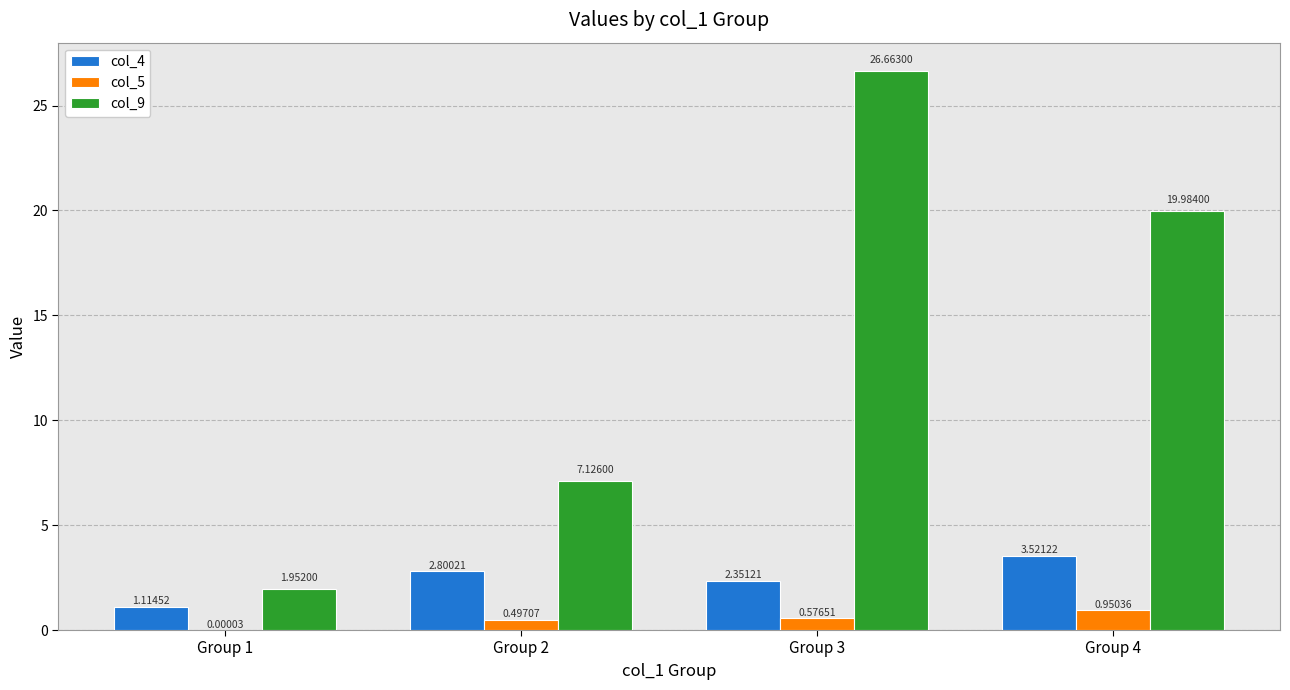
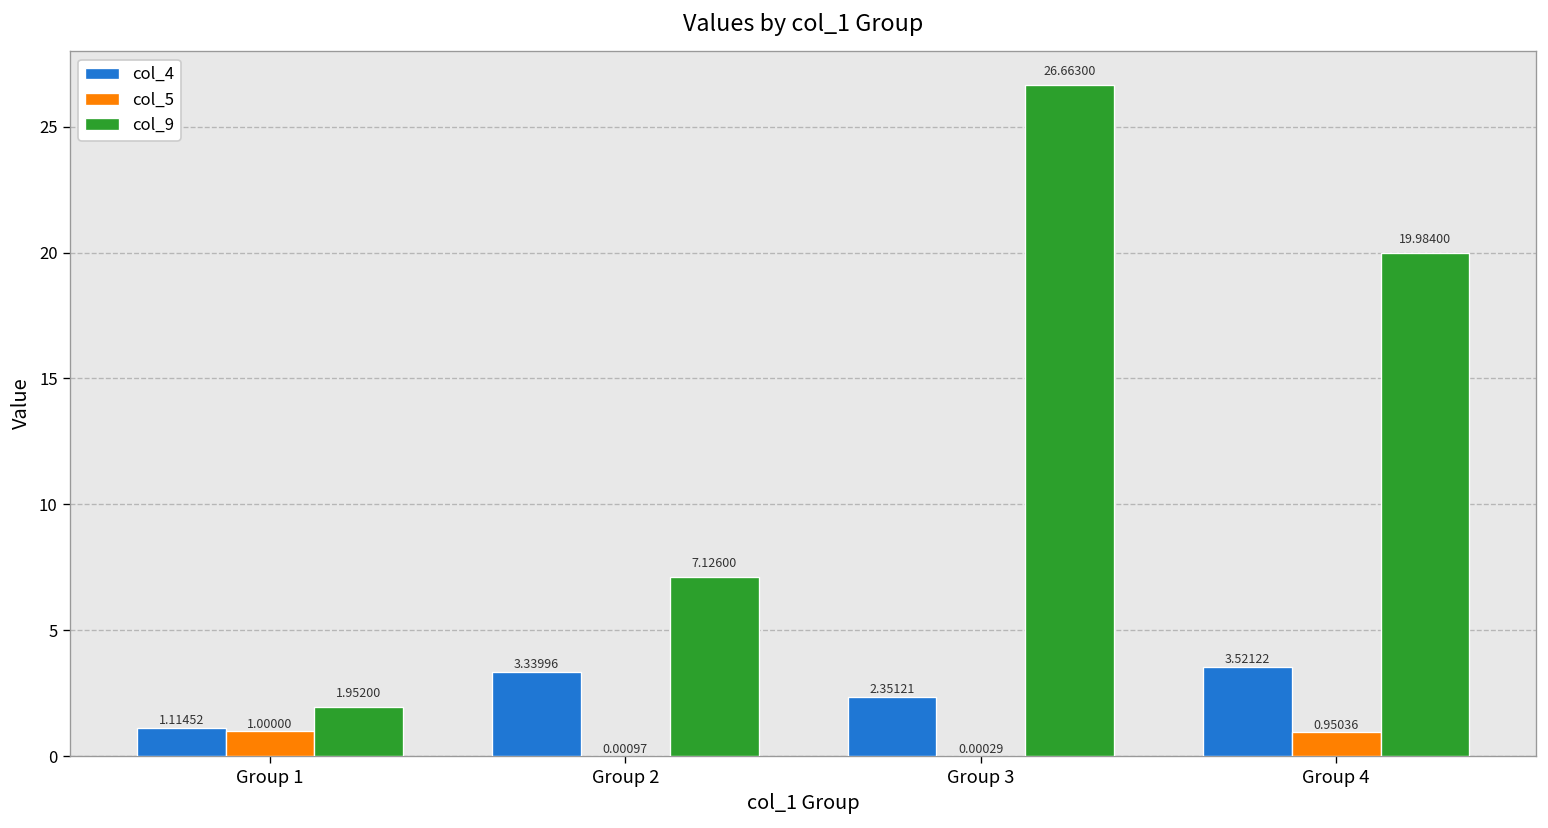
col_5, Group 1: 0.00003 -> 1.00000
col_4, Group 2: 2.80021 -> 3.33996
col_5, Group 2: 0.49707 -> 0.00097
col_5, Group 3: 0.57651 -> 0.00029
